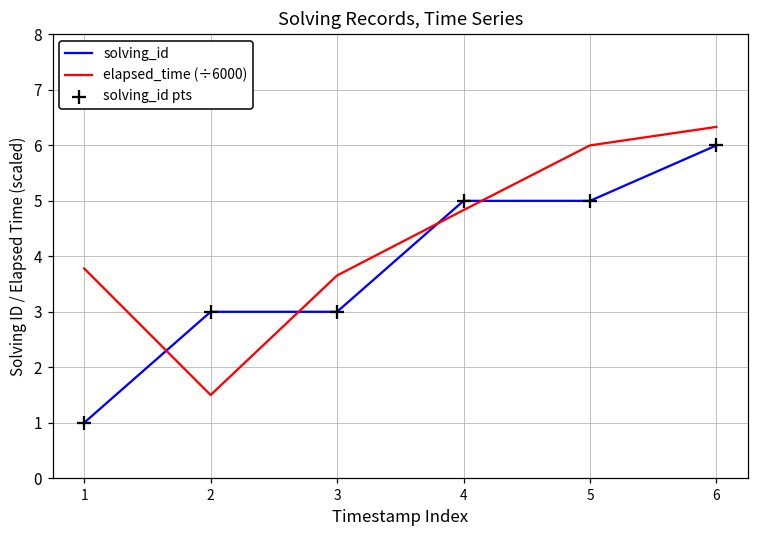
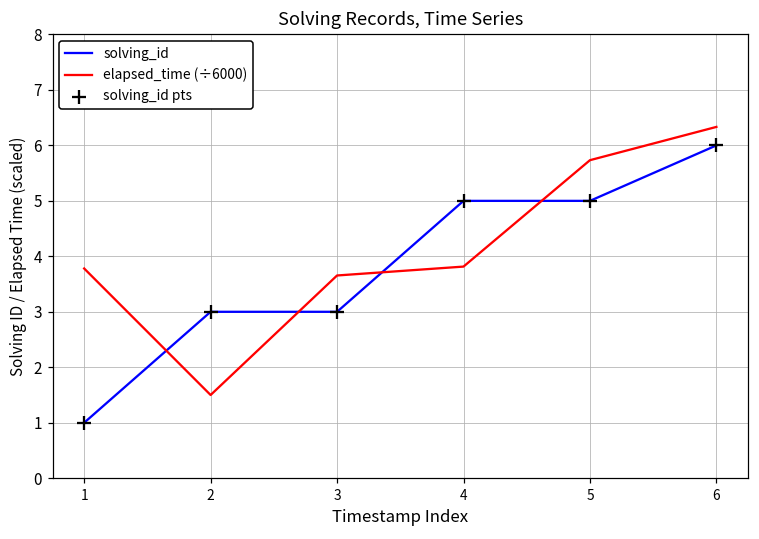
elapsed_time (÷6000), 4: 4.8 -> 3.8
elapsed_time (÷6000), 5: 6.0 -> 5.7
